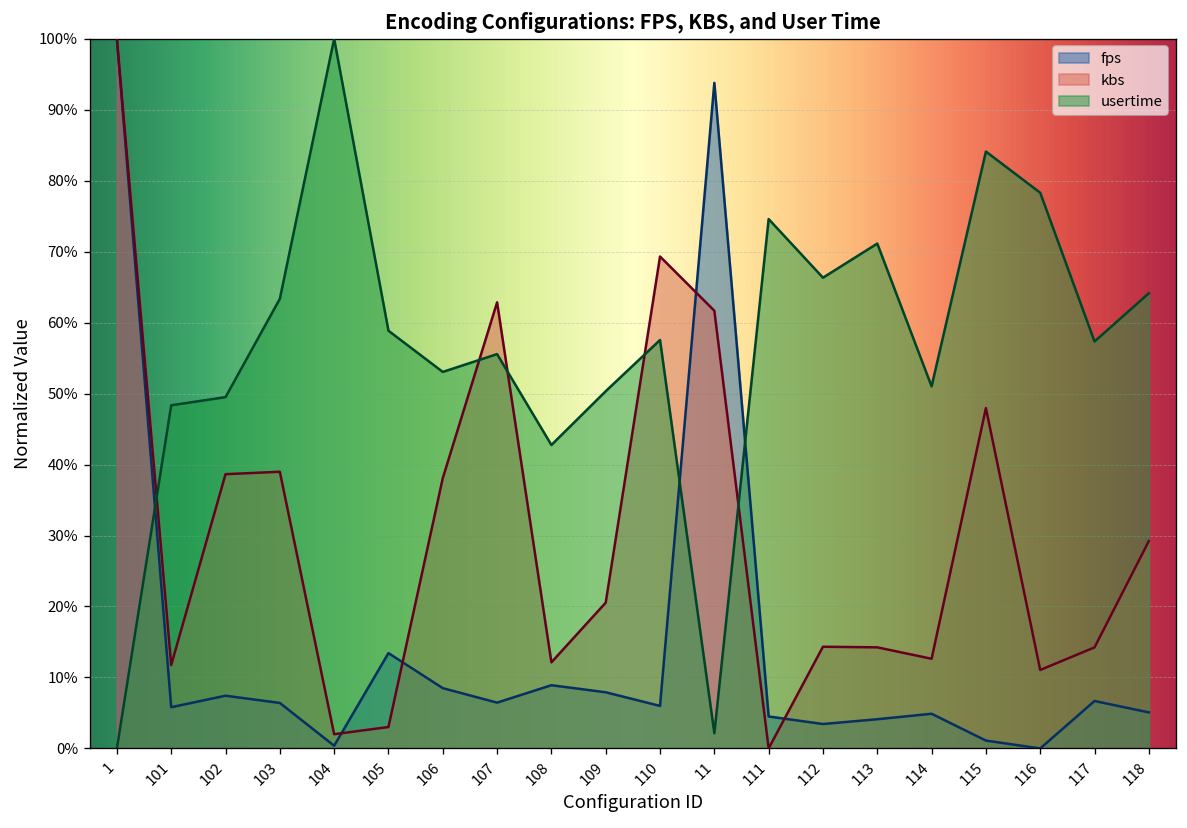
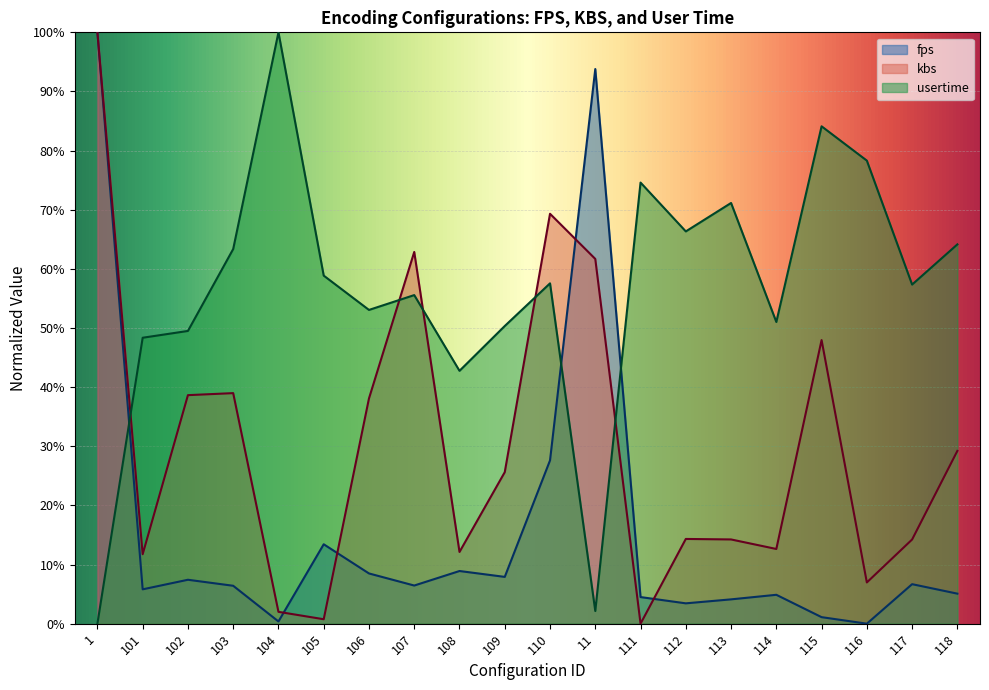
kbs, 105: 3% -> 1%
kbs, 109: 21% -> 26%
fps, 110: 6% -> 28%
kbs, 116: 11% -> 7%
